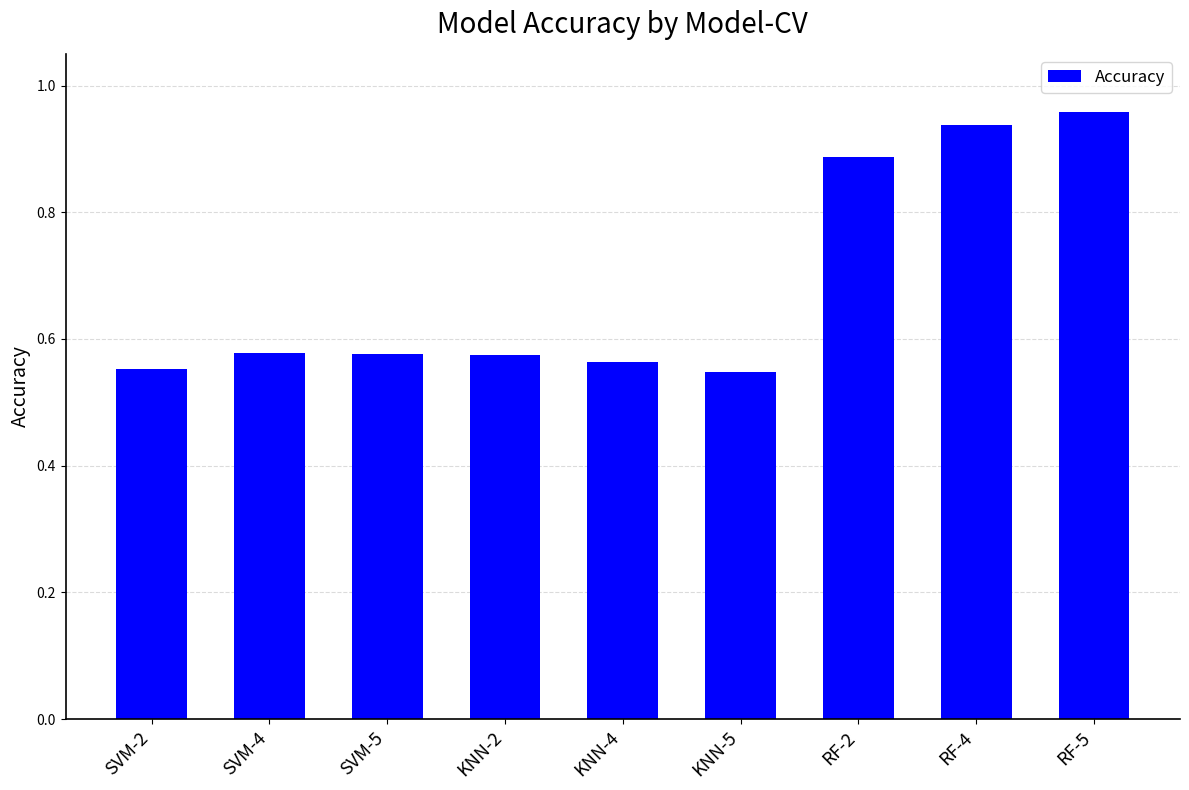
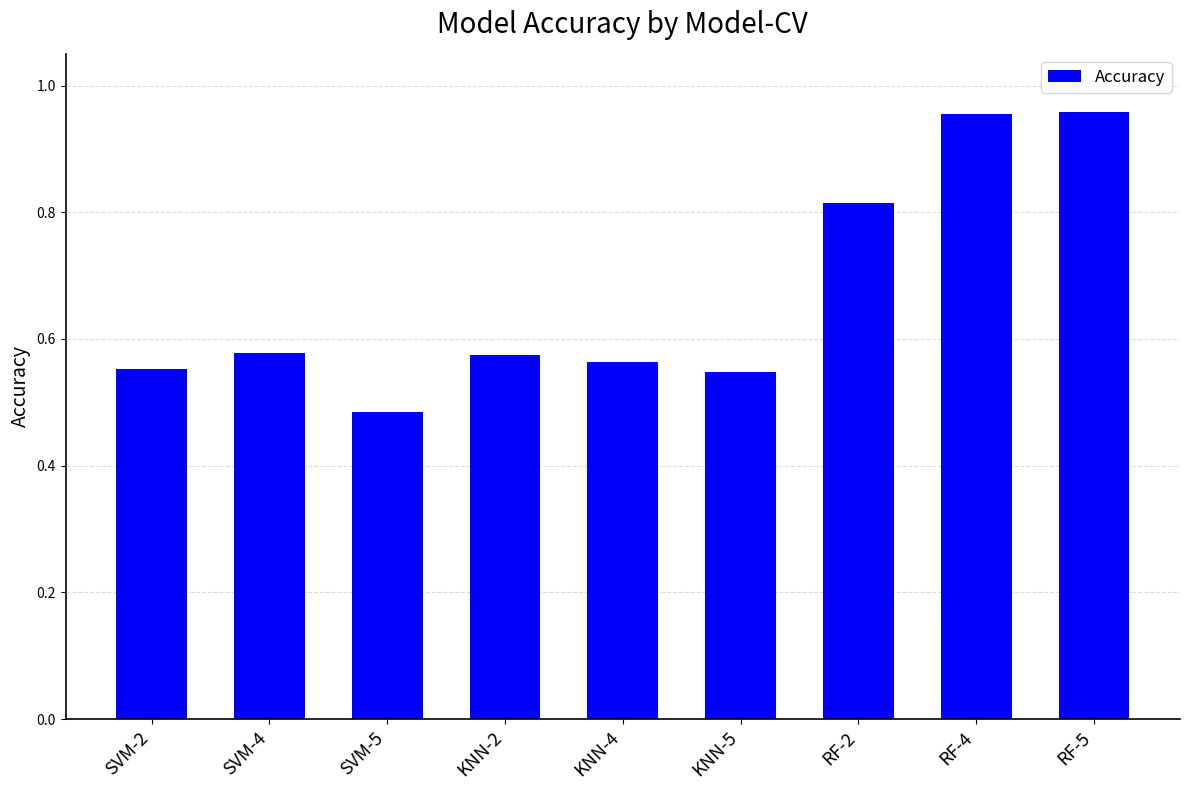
SVM-5: 0.58 -> 0.49
RF-2: 0.89 -> 0.81
RF-4: 0.94 -> 0.95
